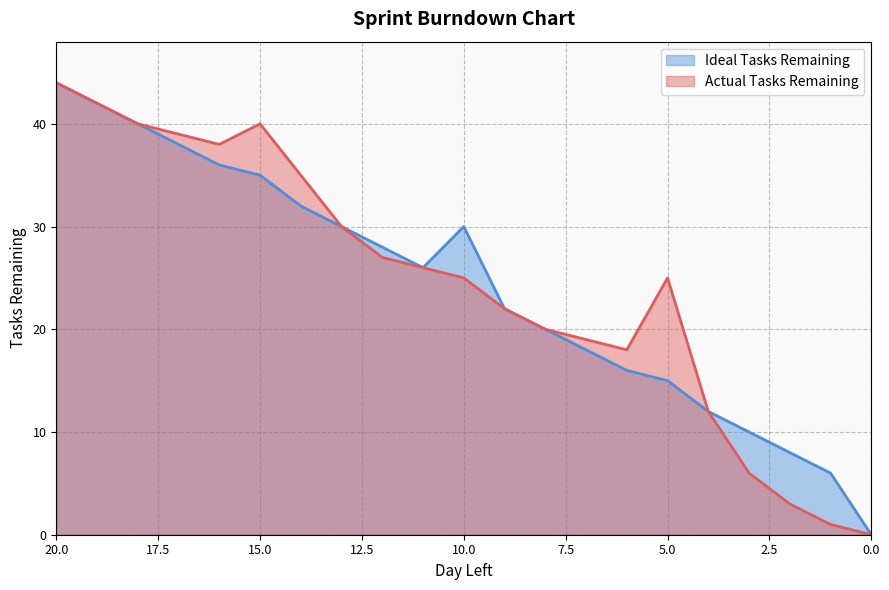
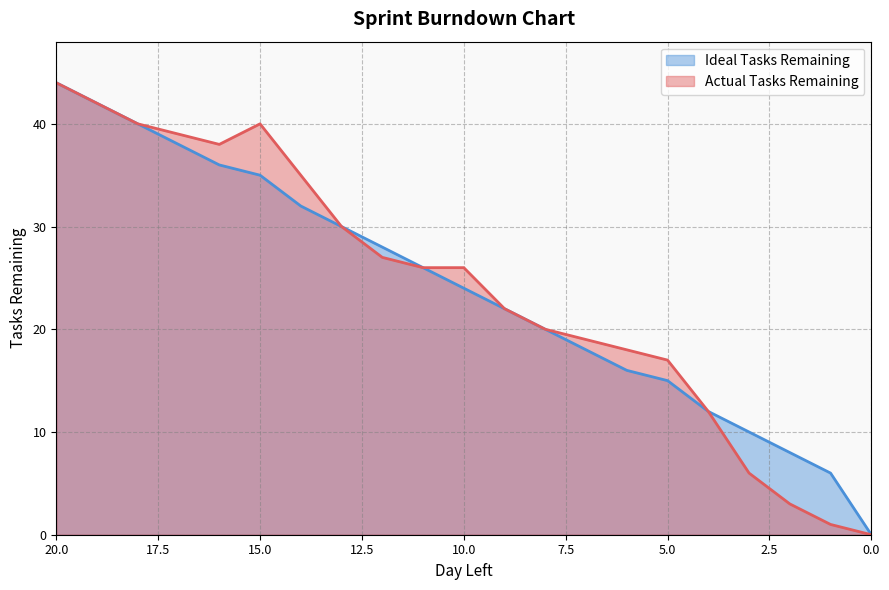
Ideal Tasks Remaining, 10.0: 30 -> 24
Actual Tasks Remaining, 10.0: 25 -> 26
Actual Tasks Remaining, 5.0: 25 -> 17
